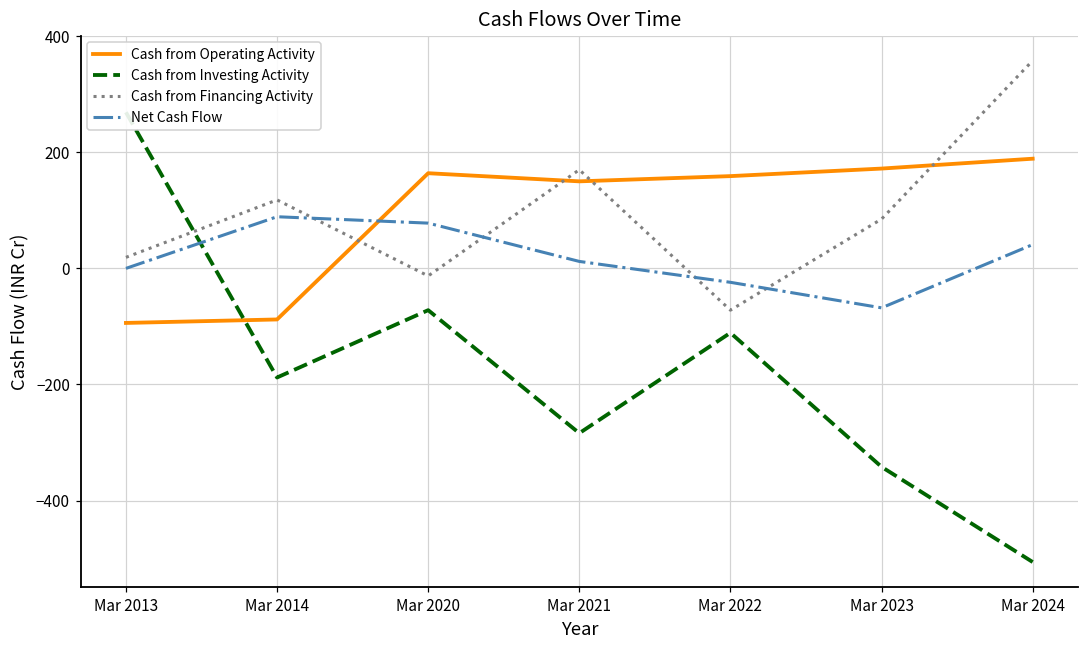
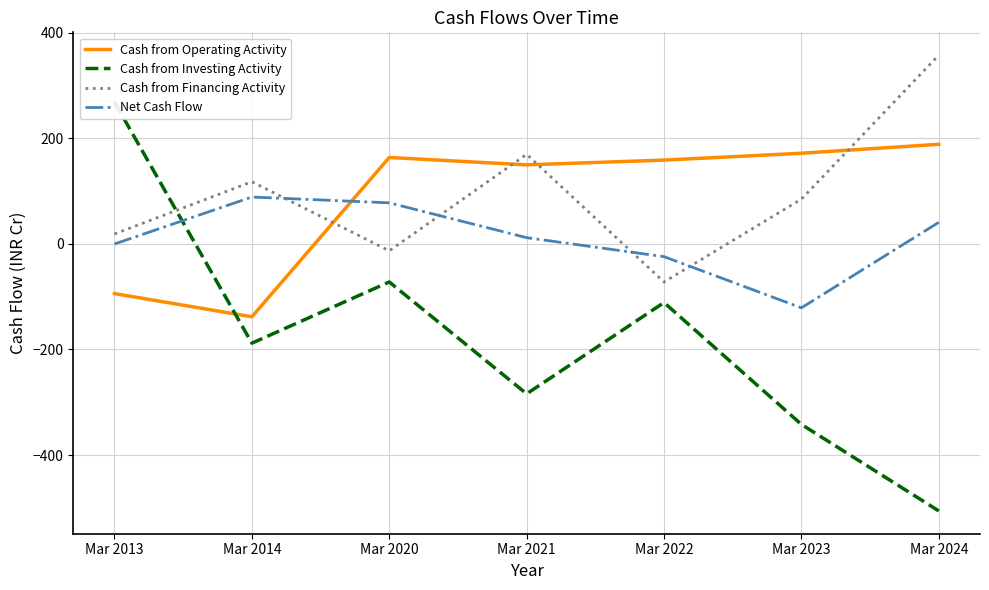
Cash from Operating Activity, Mar 2014: -90 -> -140
Net Cash Flow, Mar 2023: -70 -> -120
